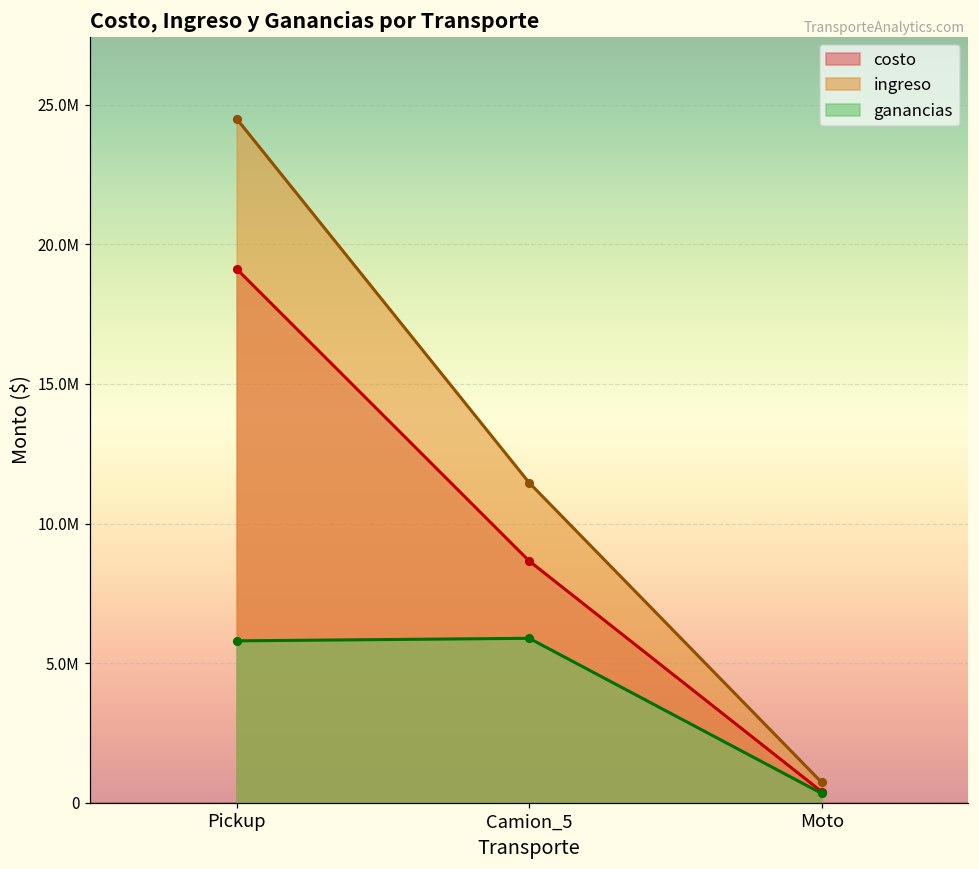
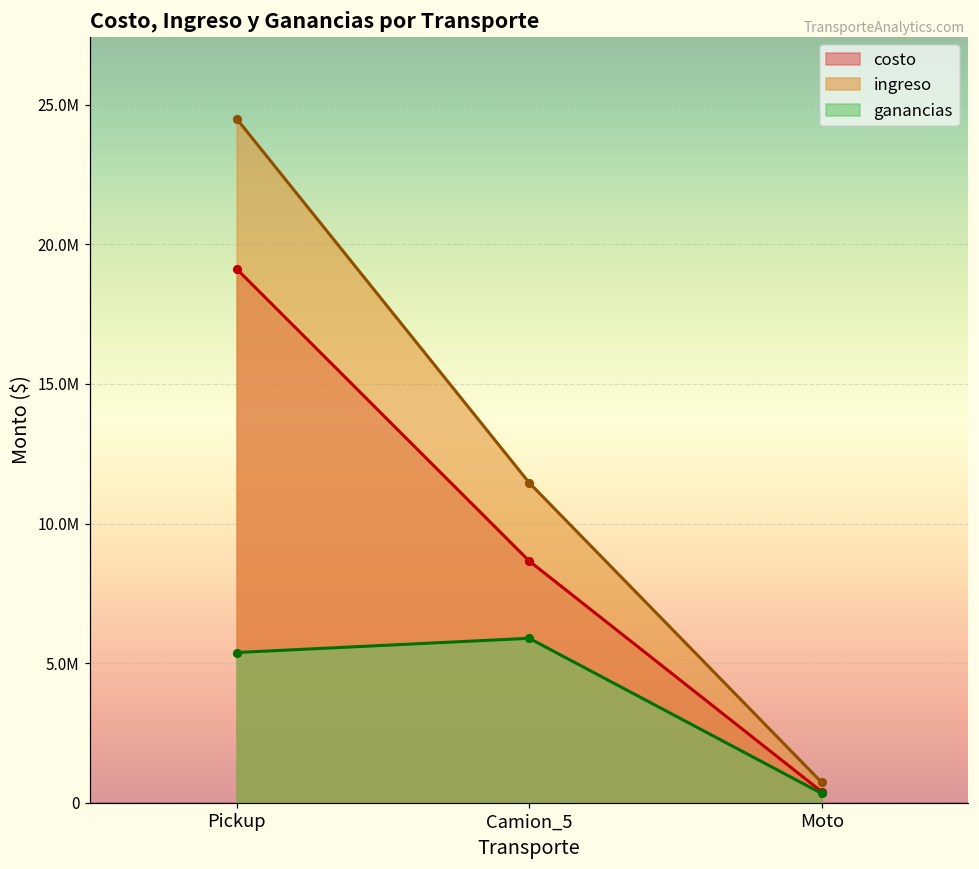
ganancias, Pickup: 5800000 -> 5400000
